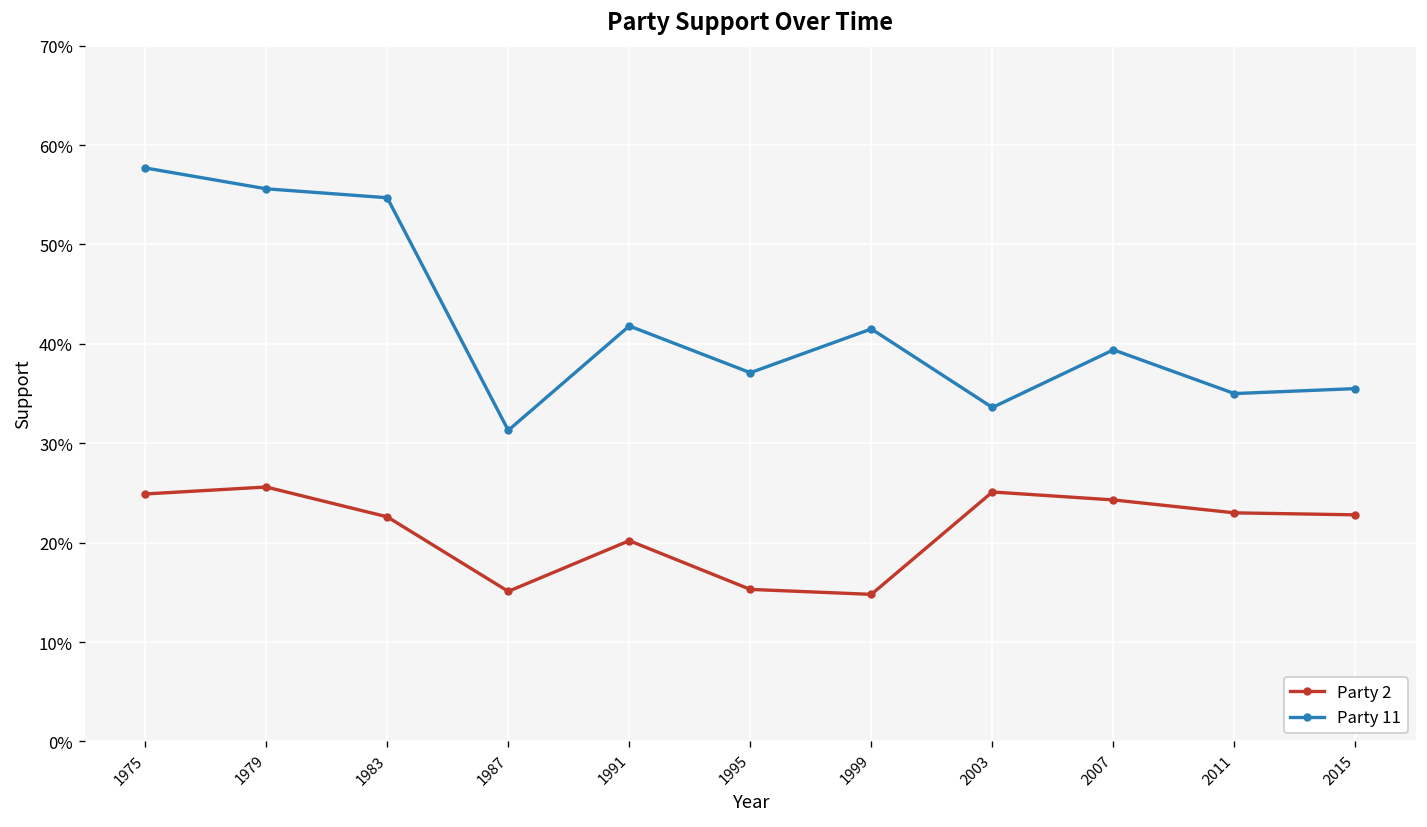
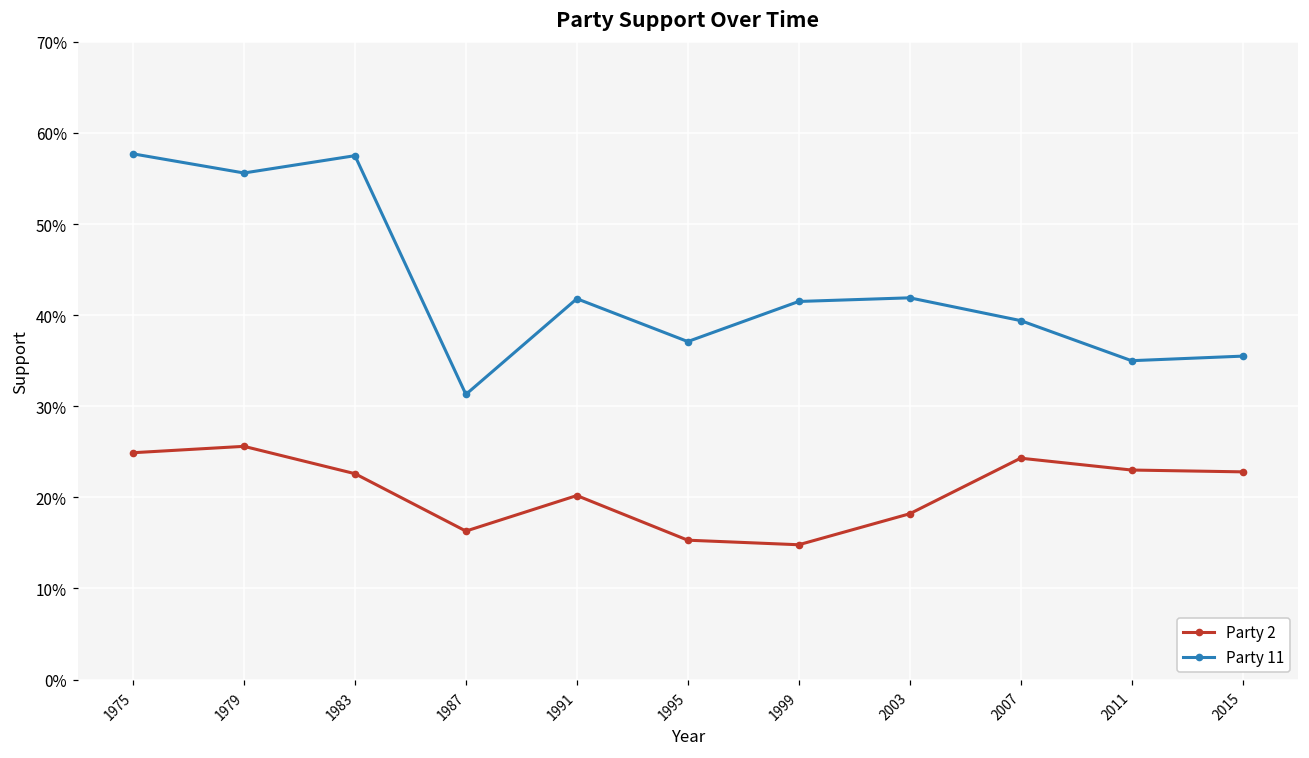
Party 11, 1983: 55% -> 57%
Party 2, 1987: 15% -> 16%
Party 2, 2003: 25% -> 18%
Party 11, 2003: 34% -> 42%
